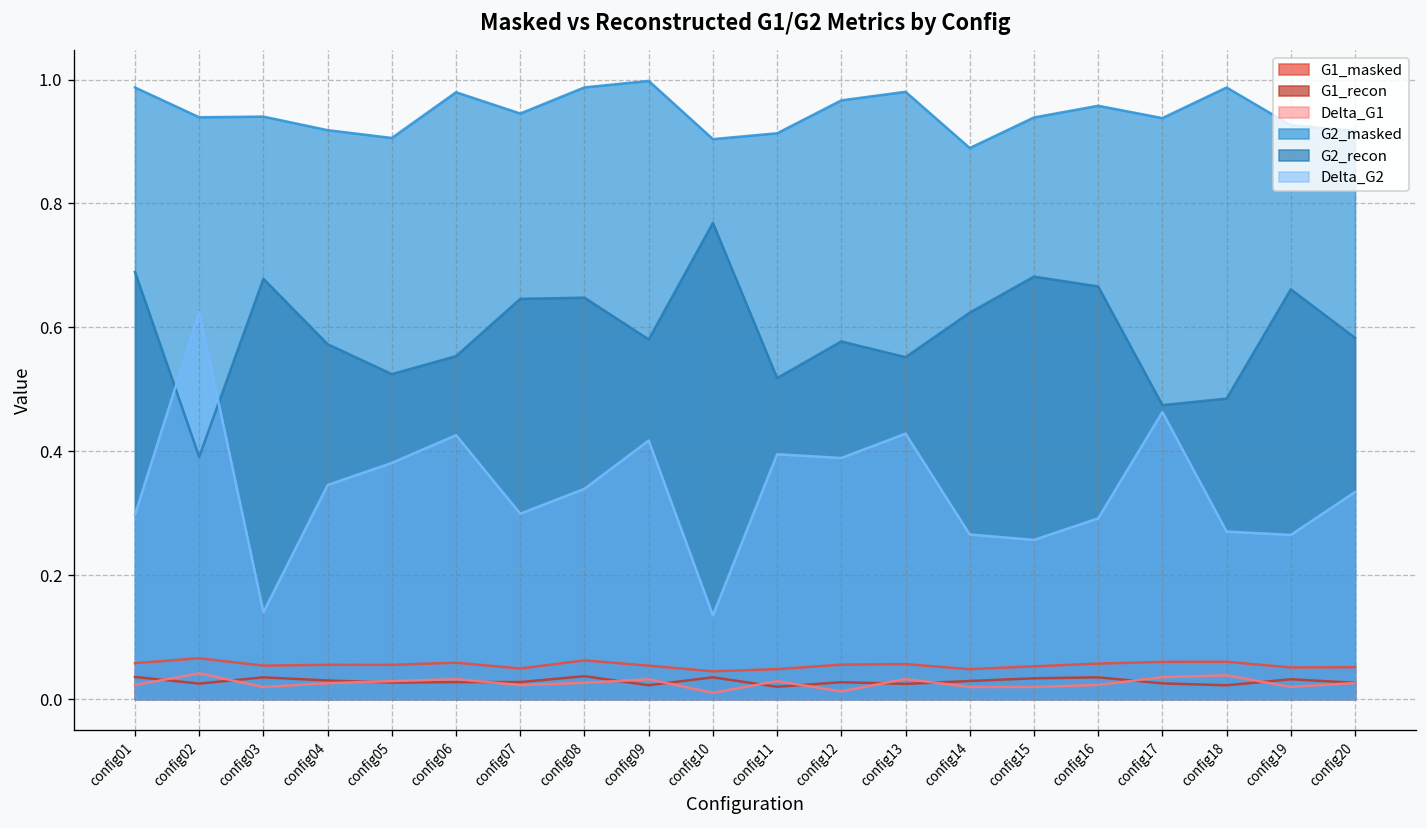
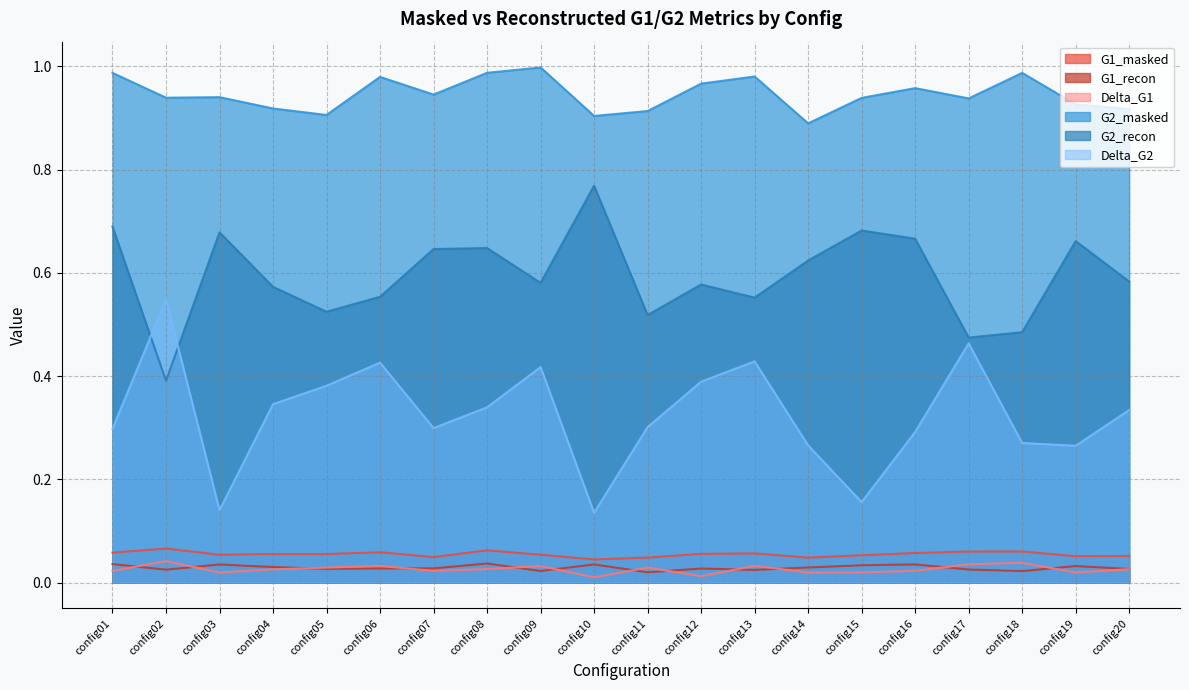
Delta_G2, config02: 0.62 -> 0.55
Delta_G2, config11: 0.40 -> 0.30
Delta_G2, config15: 0.26 -> 0.16
